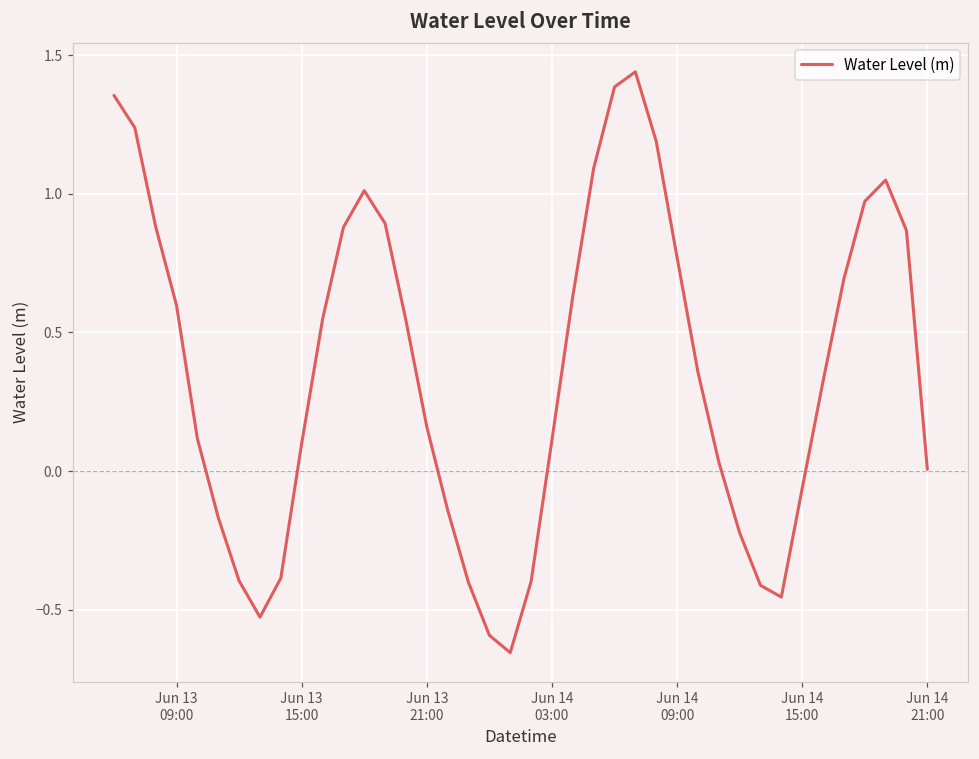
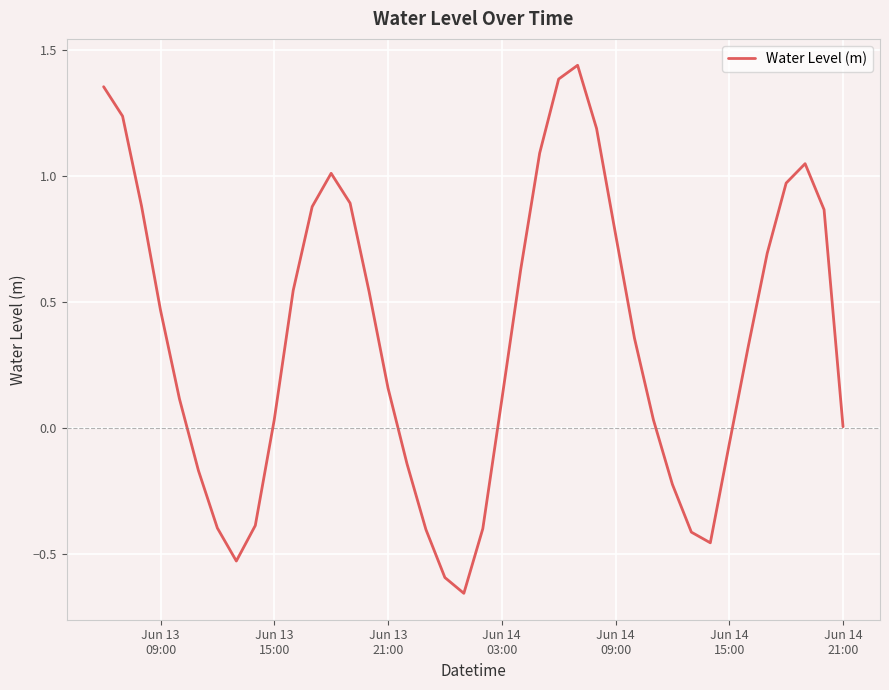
Jun 13 09:00: 0.60 -> 0.47
Jun 13 15:00: 0.10 -> 0.03
